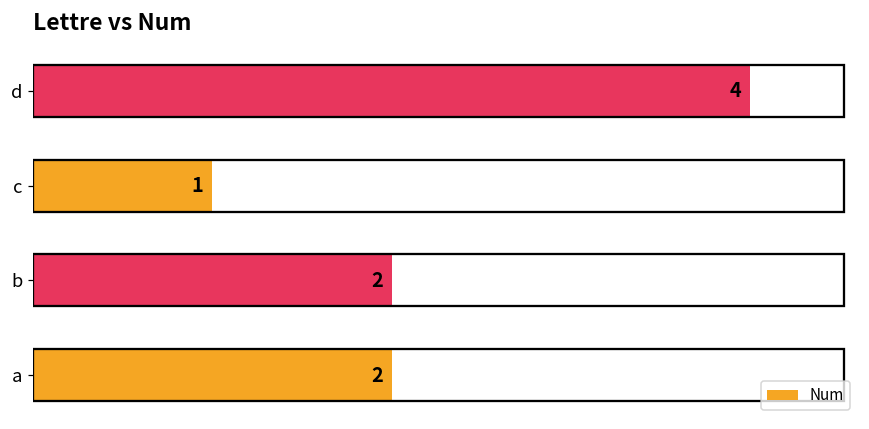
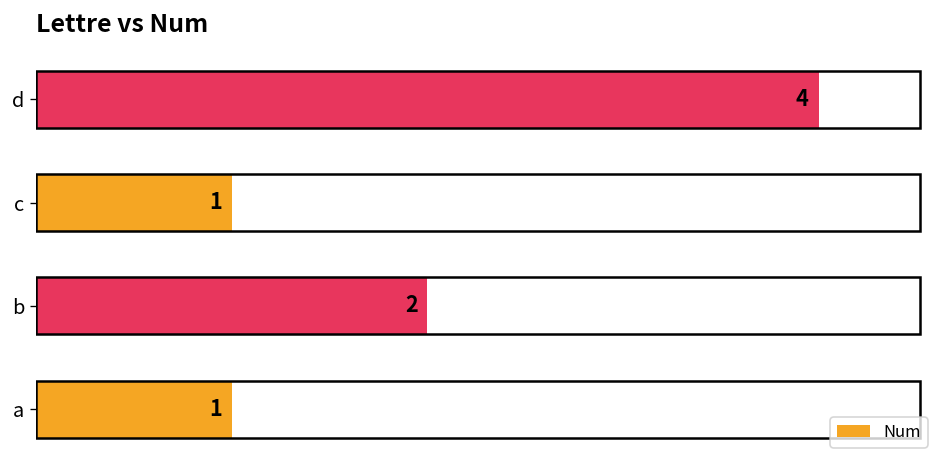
a: 2 -> 1
